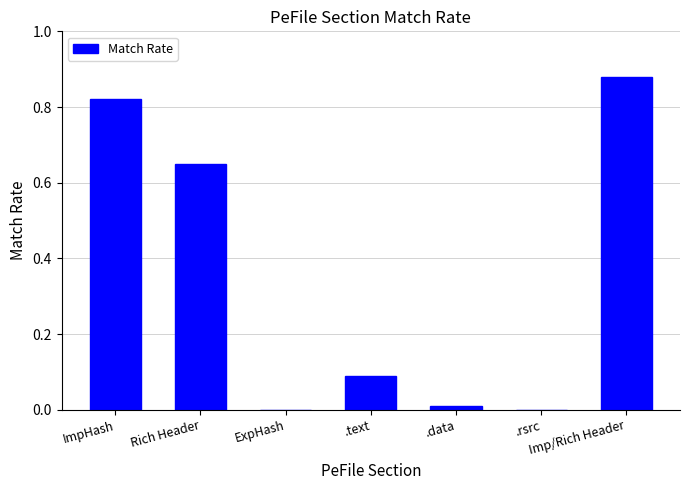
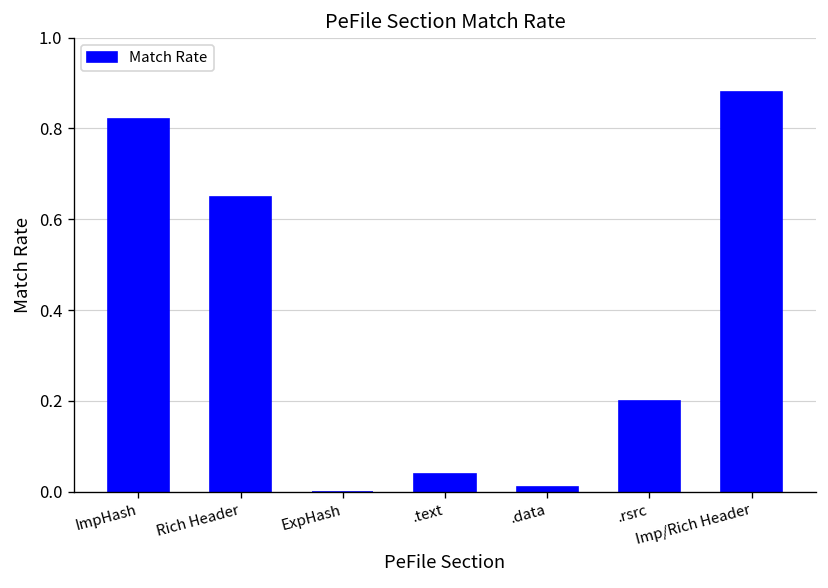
.text: 0.09 -> 0.04
.rsrc: 0.0 -> 0.2
